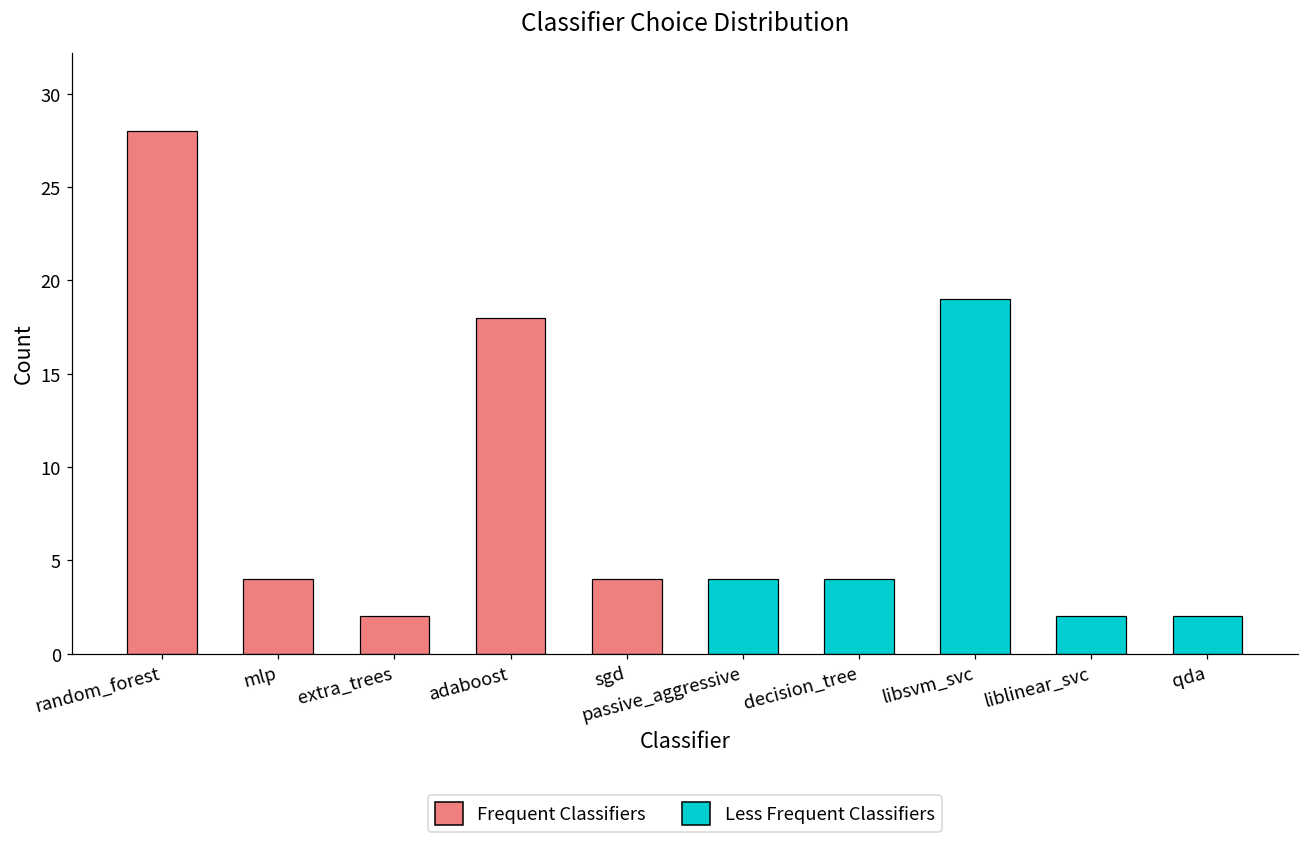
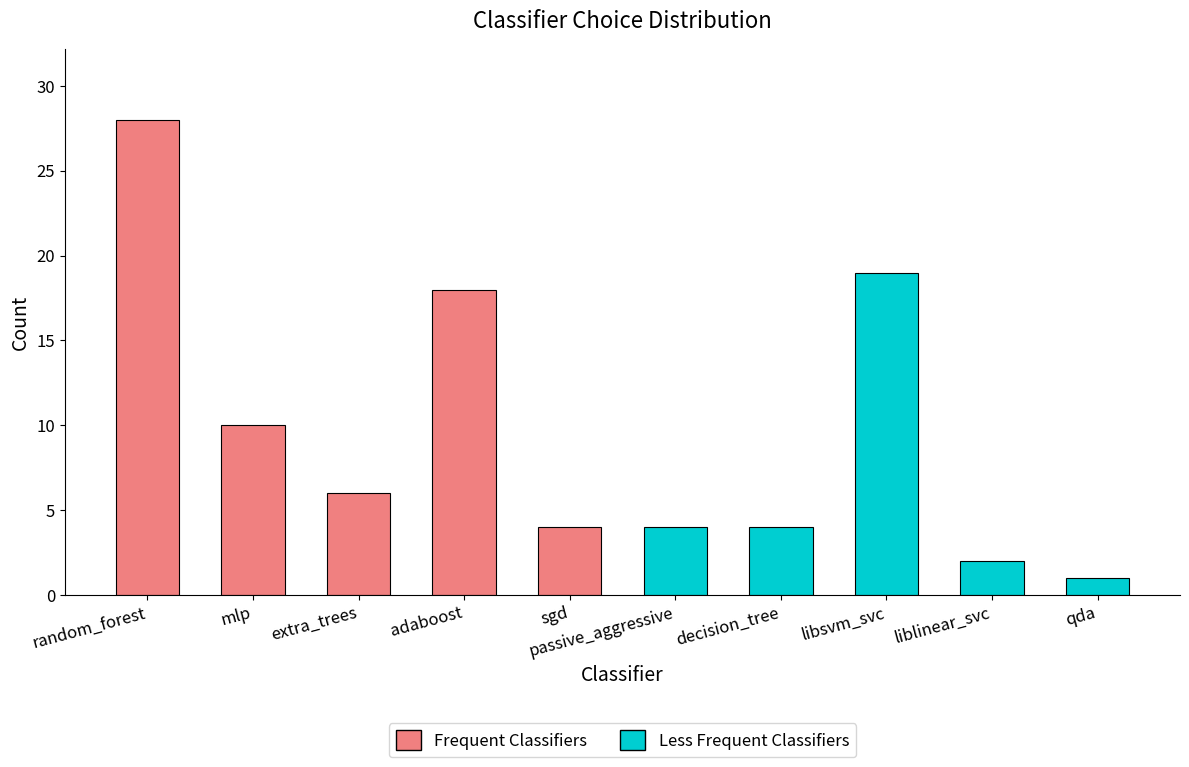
mlp: 4 -> 10
extra_trees: 2 -> 6
qda: 2 -> 1
